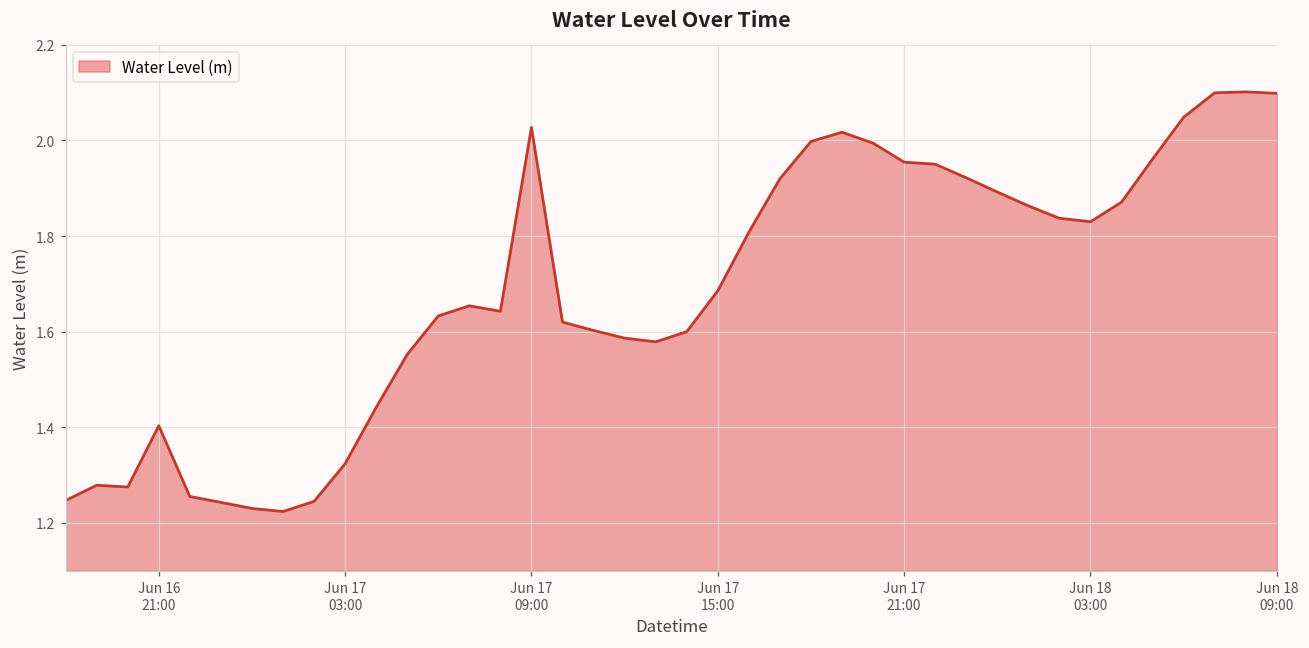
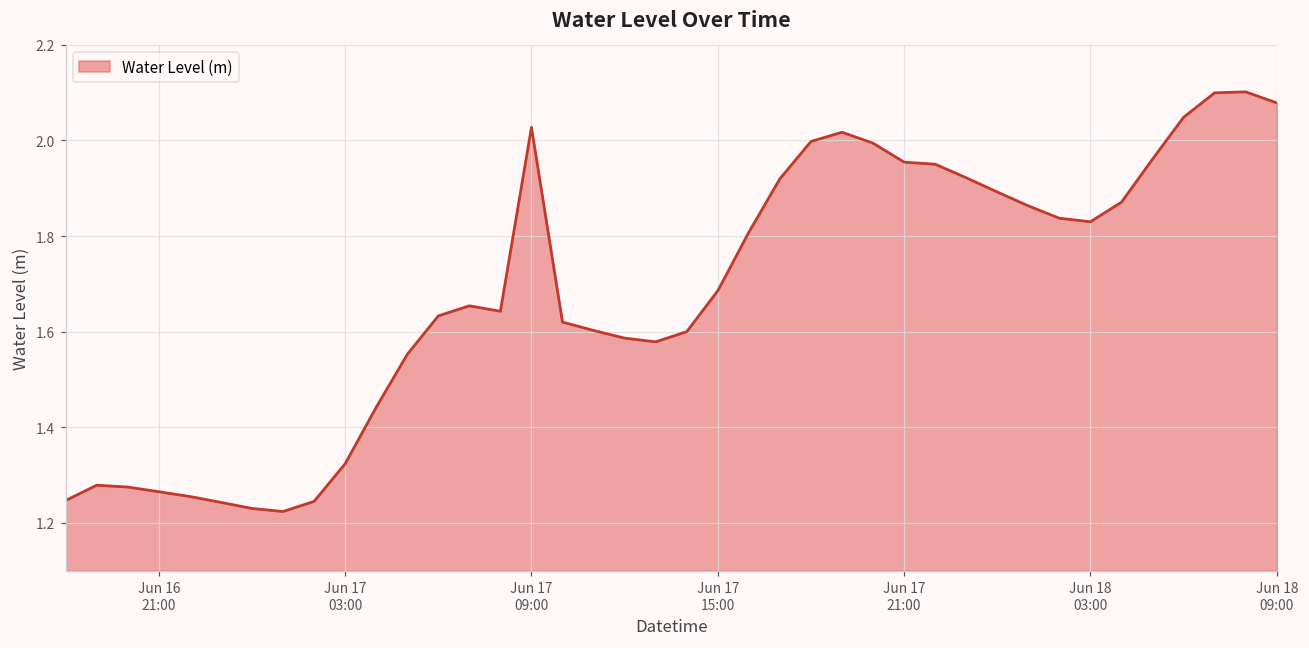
Jun 16 21:00: 1.40 -> 1.27
Jun 18 09:00: 2.10 -> 2.08
